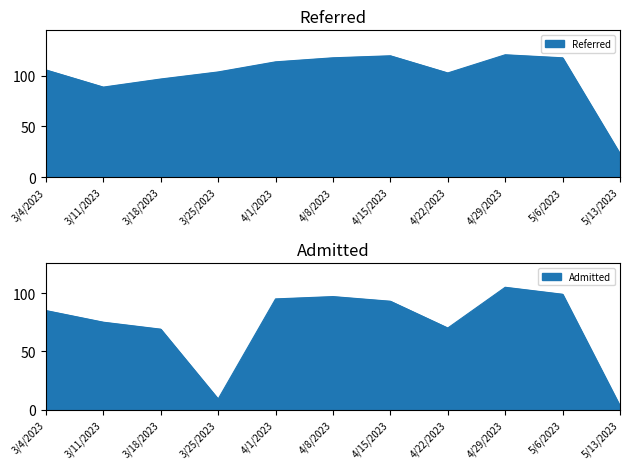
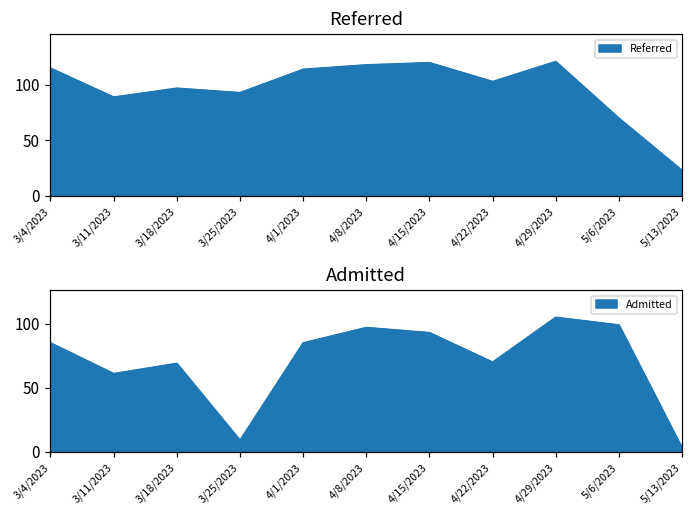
Referred, 3/4/2023: 106 -> 115
Referred, 3/25/2023: 104 -> 93
Referred, 5/6/2023: 118 -> 70
Admitted, 3/11/2023: 75 -> 61
Admitted, 4/1/2023: 95 -> 85
